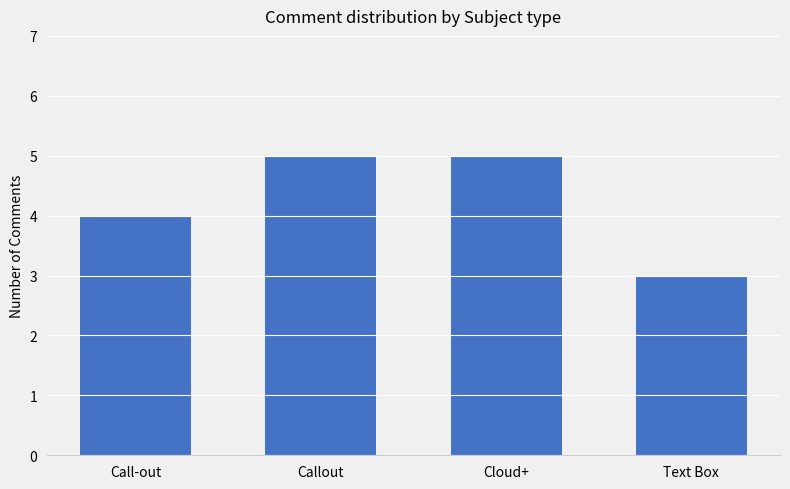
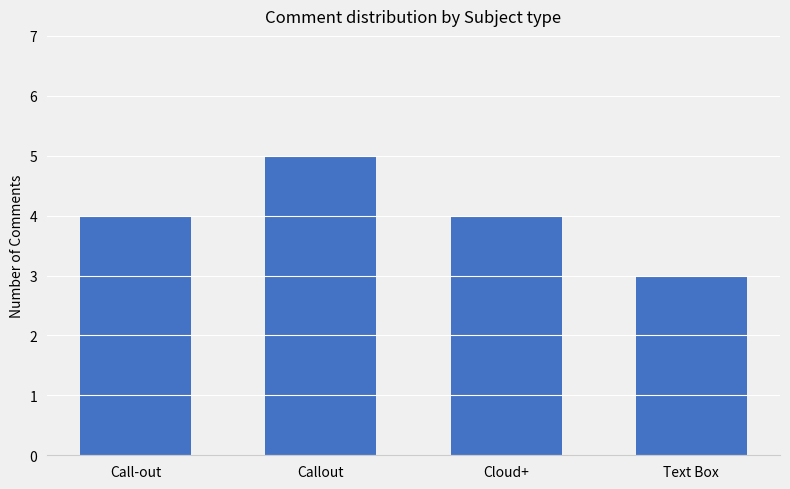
Cloud+: 5 -> 4
